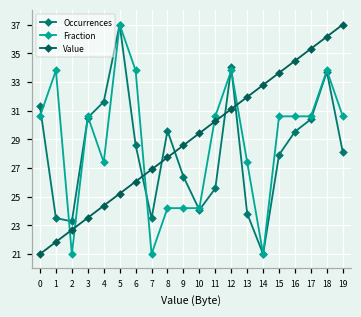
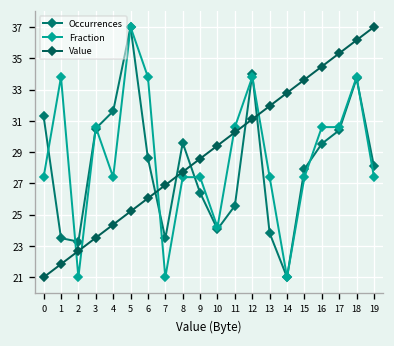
Fraction, 0: 30.6 -> 27.4
Fraction, 8: 24.2 -> 27.4
Fraction, 9: 24.2 -> 27.4
Fraction, 15: 30.6 -> 27.4
Fraction, 19: 30.6 -> 27.4
